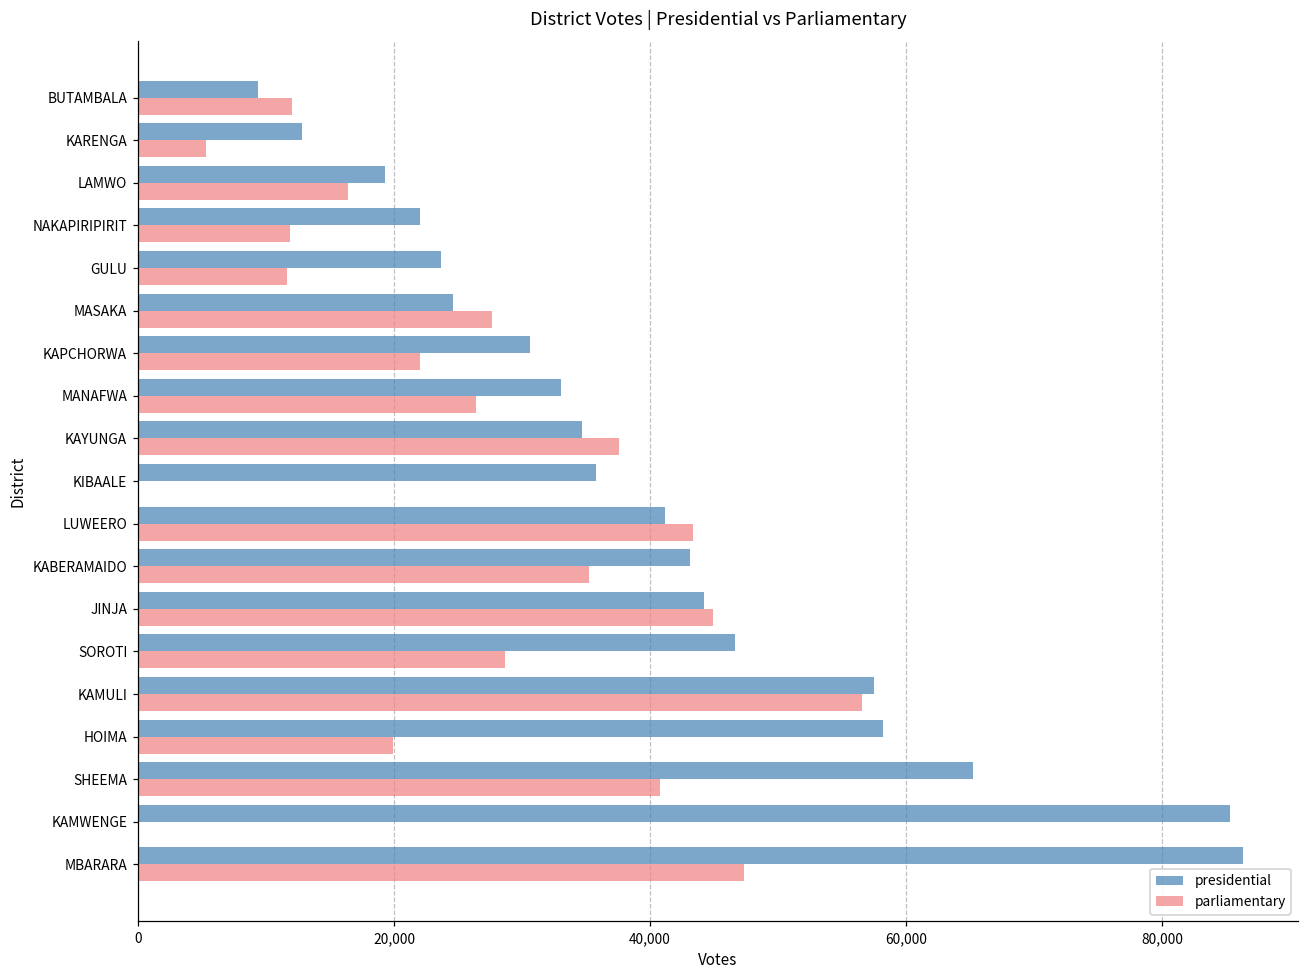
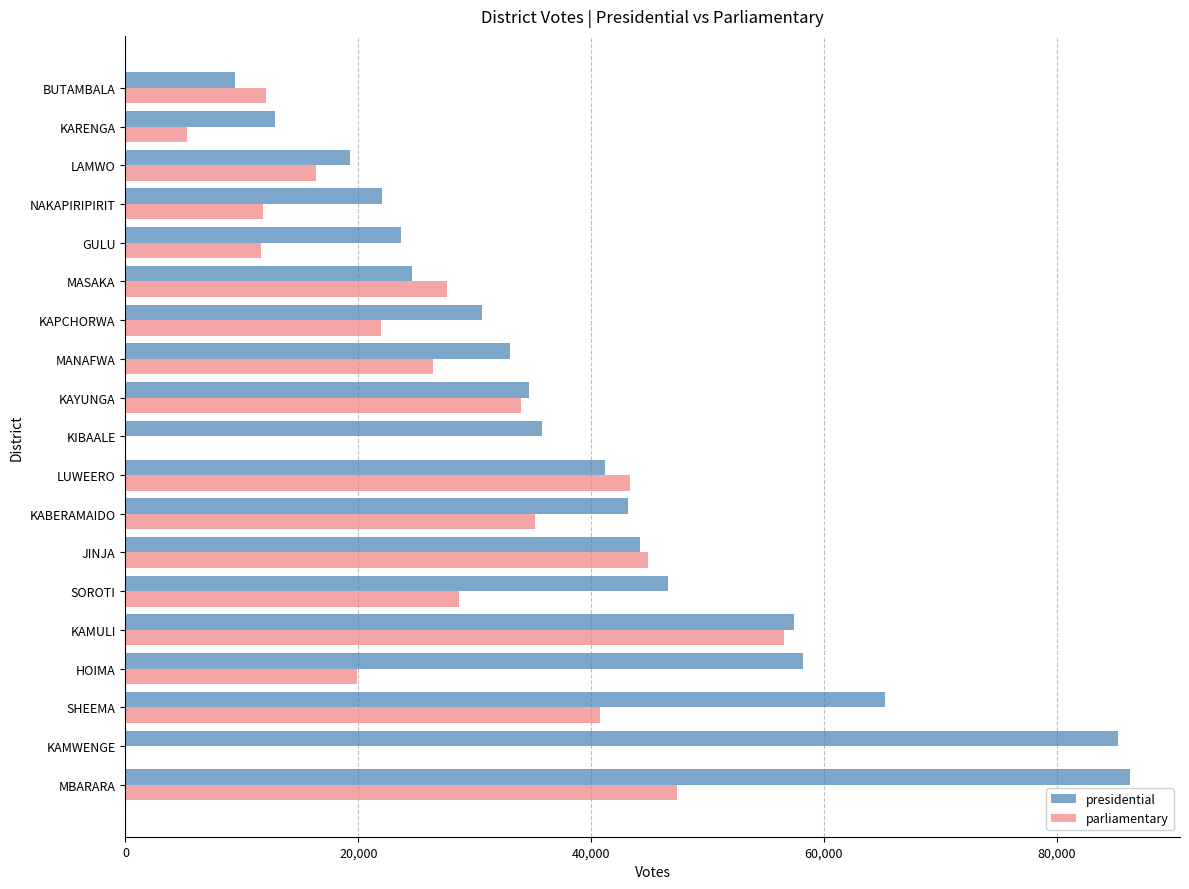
parliamentary, KAYUNGA: 37,600 -> 34,000
